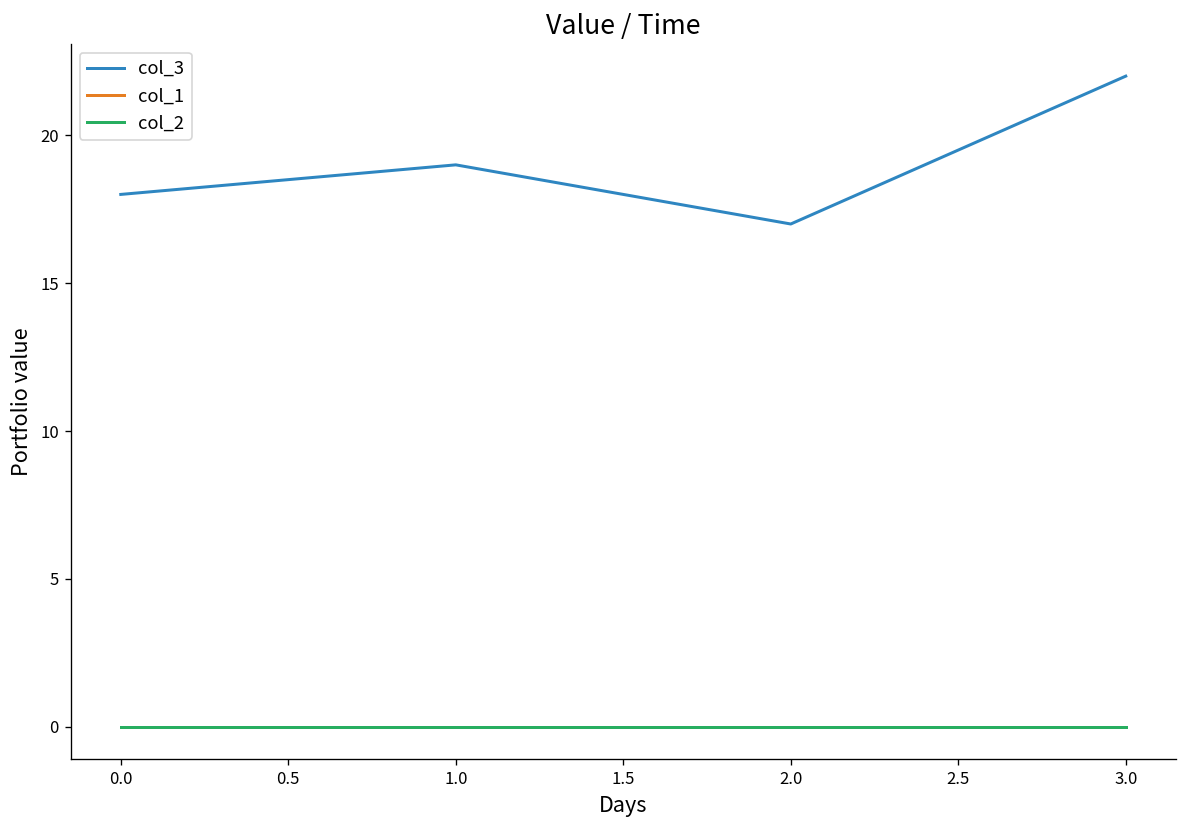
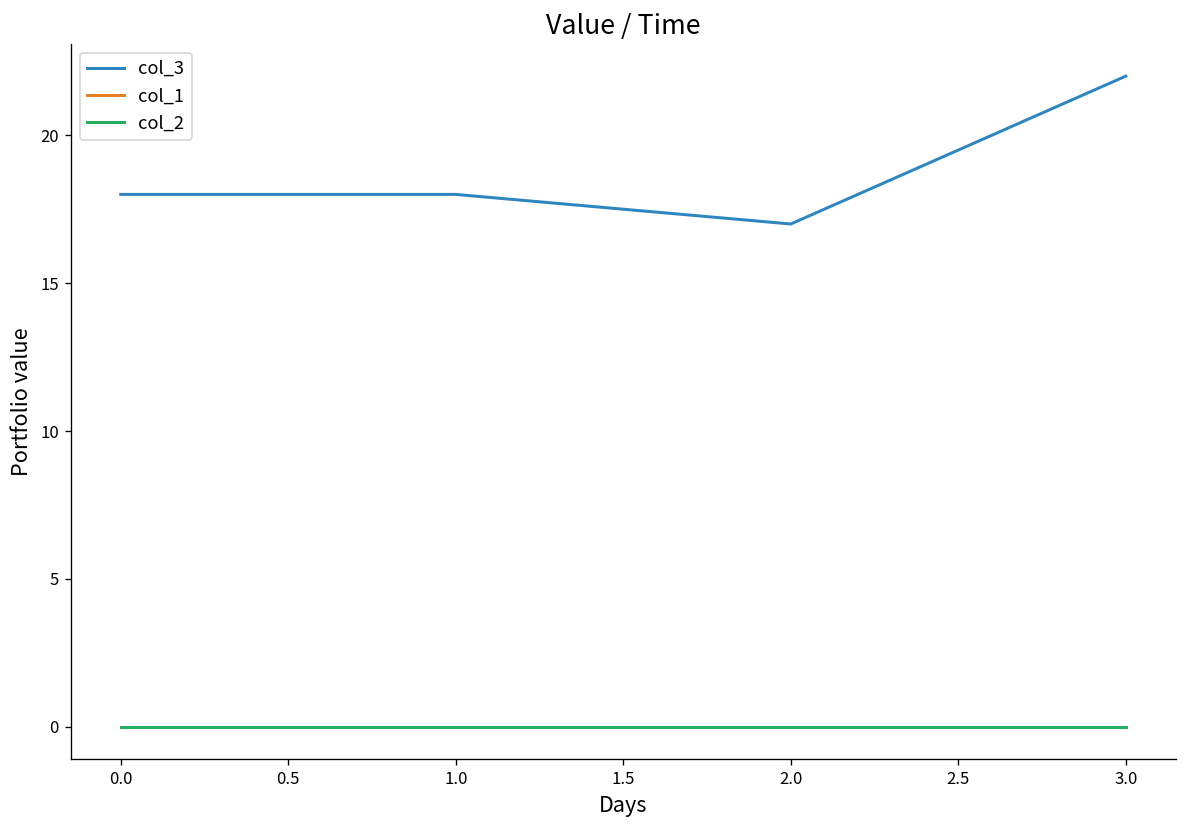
col_3, 1.0: 19 -> 18
